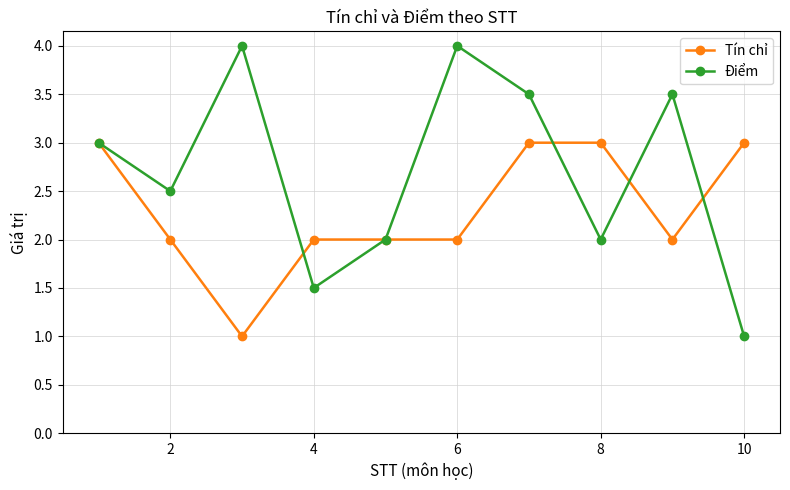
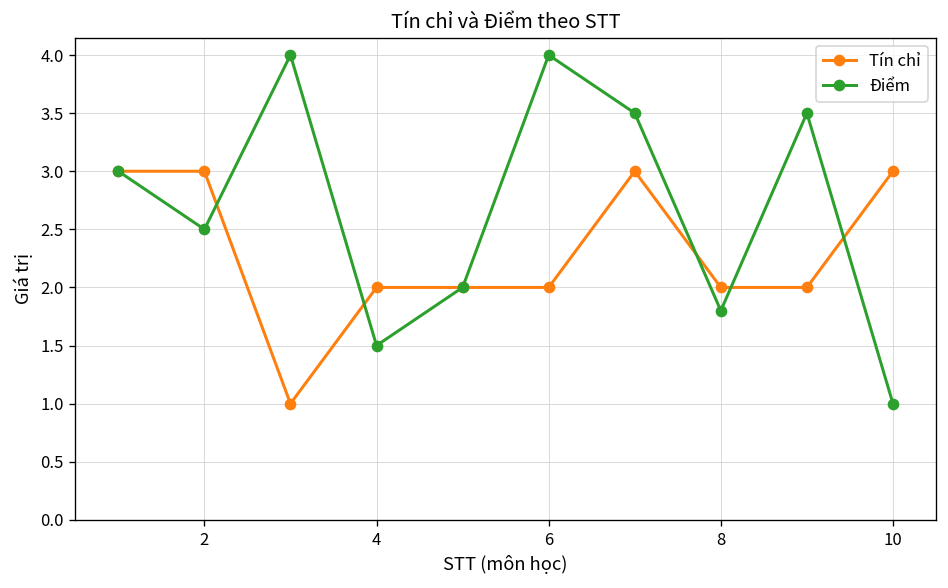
Tín chỉ, 2: 2 -> 3
Tín chỉ, 8: 3 -> 2
Điểm, 8: 2.0 -> 1.8
